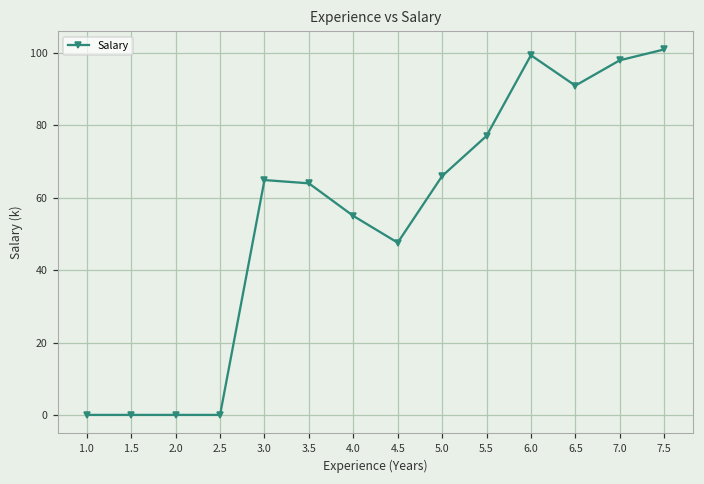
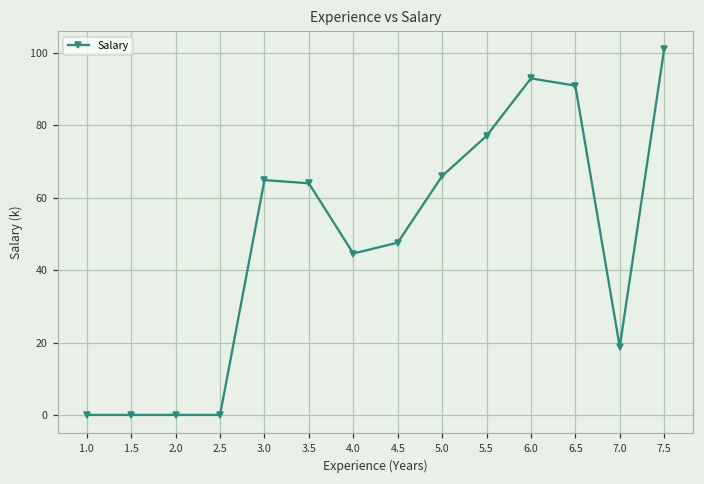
4.0: 55 -> 45
6.0: 99 -> 93
7.0: 98 -> 19
